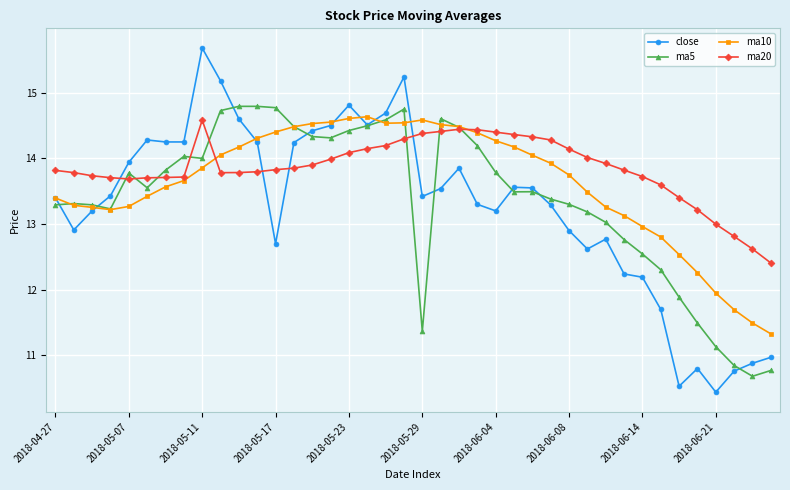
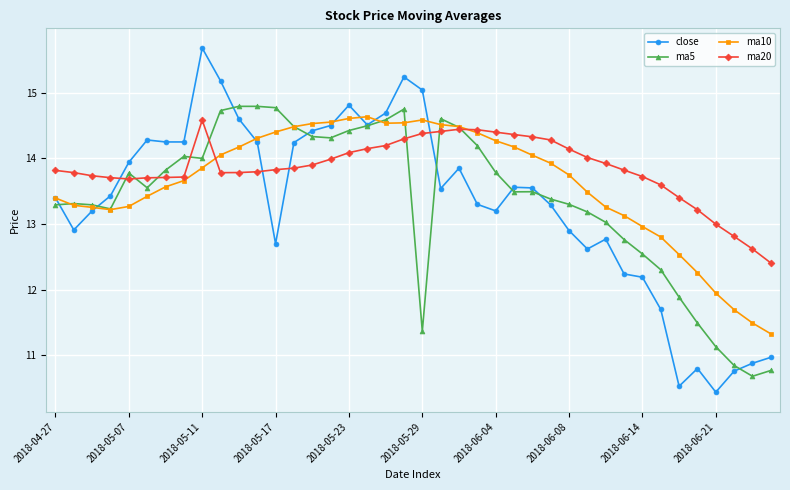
close, 2018-05-29: 13.4 -> 15.0
